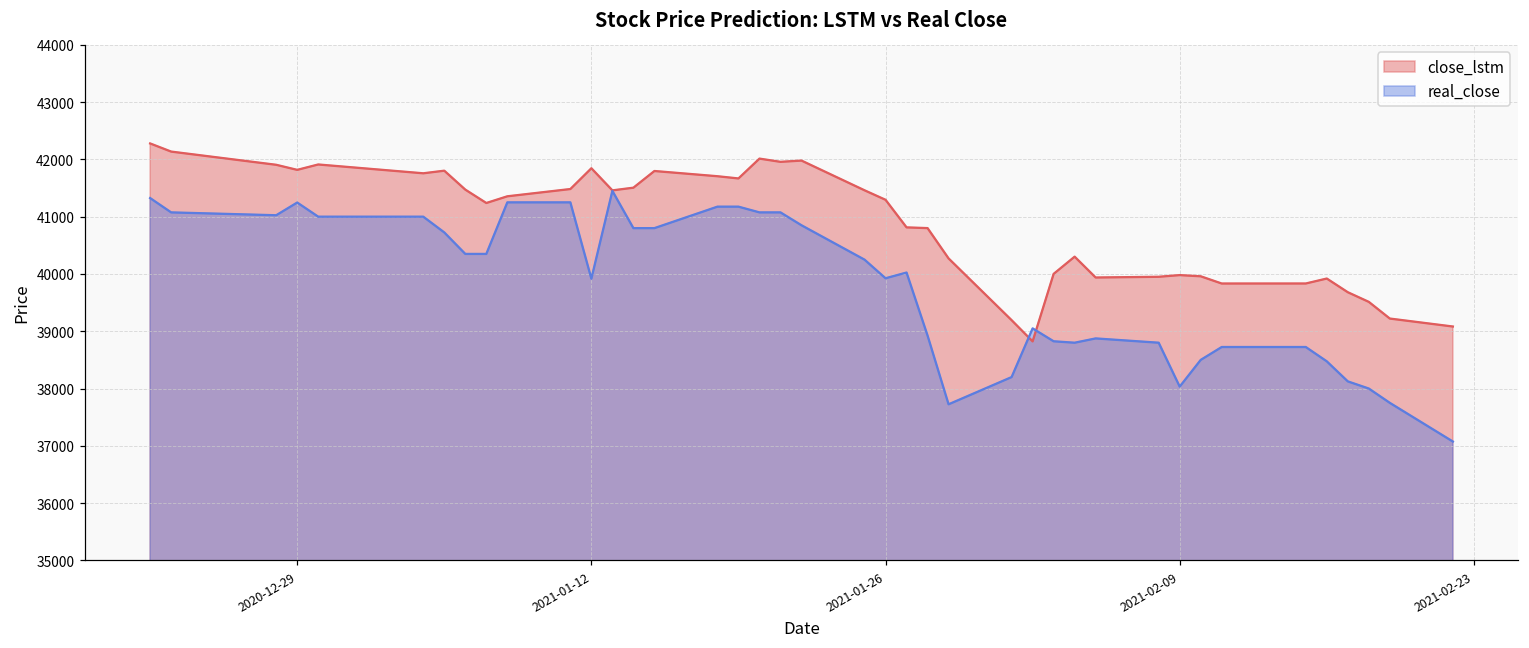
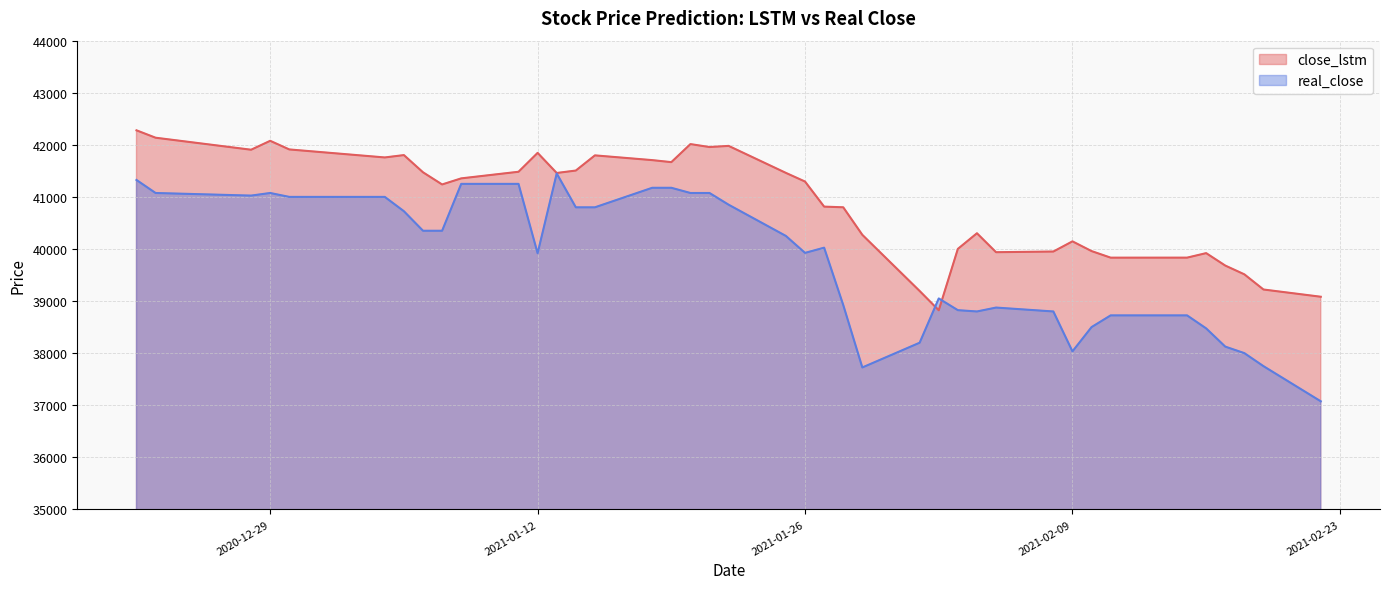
close_lstm, 2020-12-29: 41800 -> 42100
real_close, 2020-12-29: 41200 -> 41100
close_lstm, 2021-02-09: 40000 -> 40100
